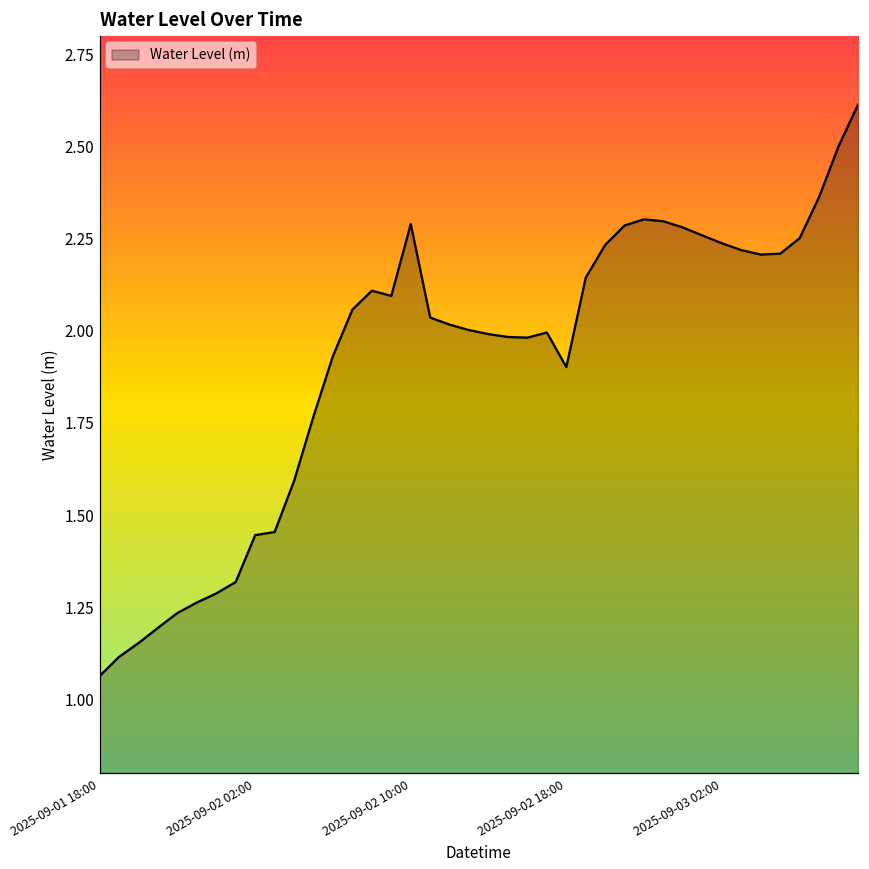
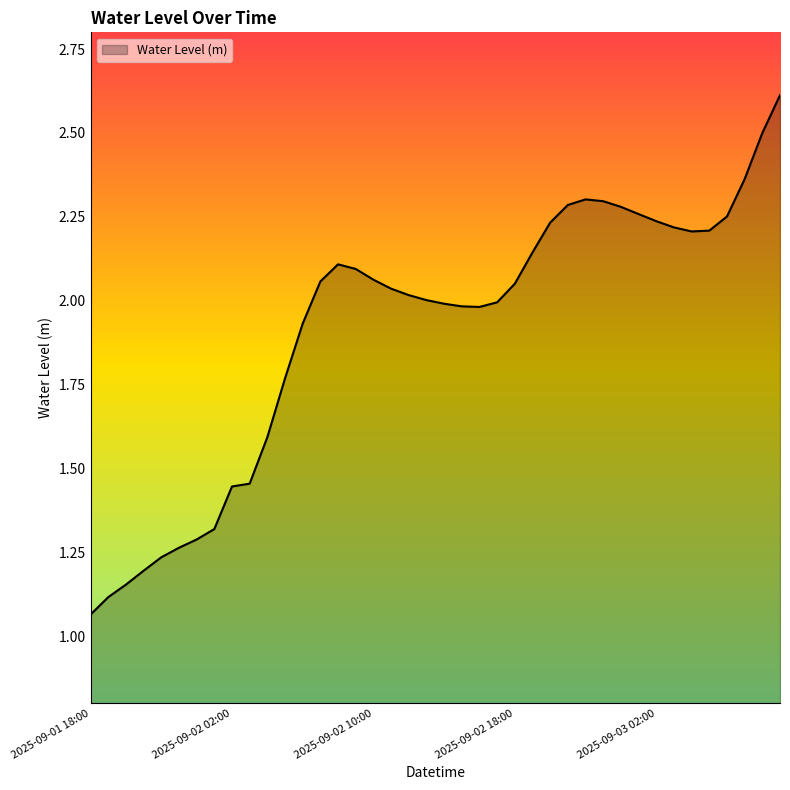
2025-09-02 10:00: 2.29 -> 2.06
2025-09-02 18:00: 1.90 -> 2.05
